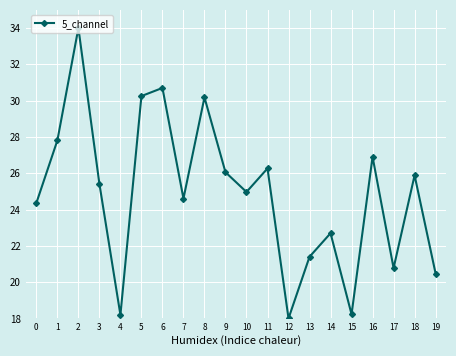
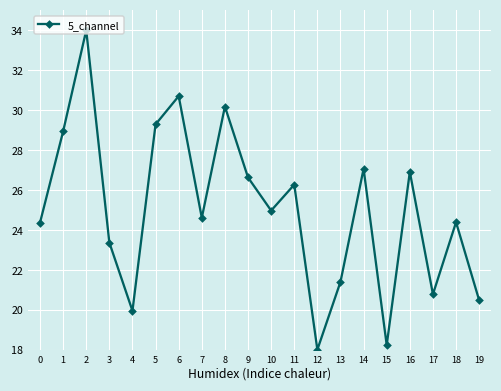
1: 27.8 -> 28.9
3: 25.4 -> 23.4
4: 18.2 -> 19.9
5: 30.3 -> 29.3
9: 26.1 -> 26.6
14: 22.7 -> 27.1
18: 25.9 -> 24.4
